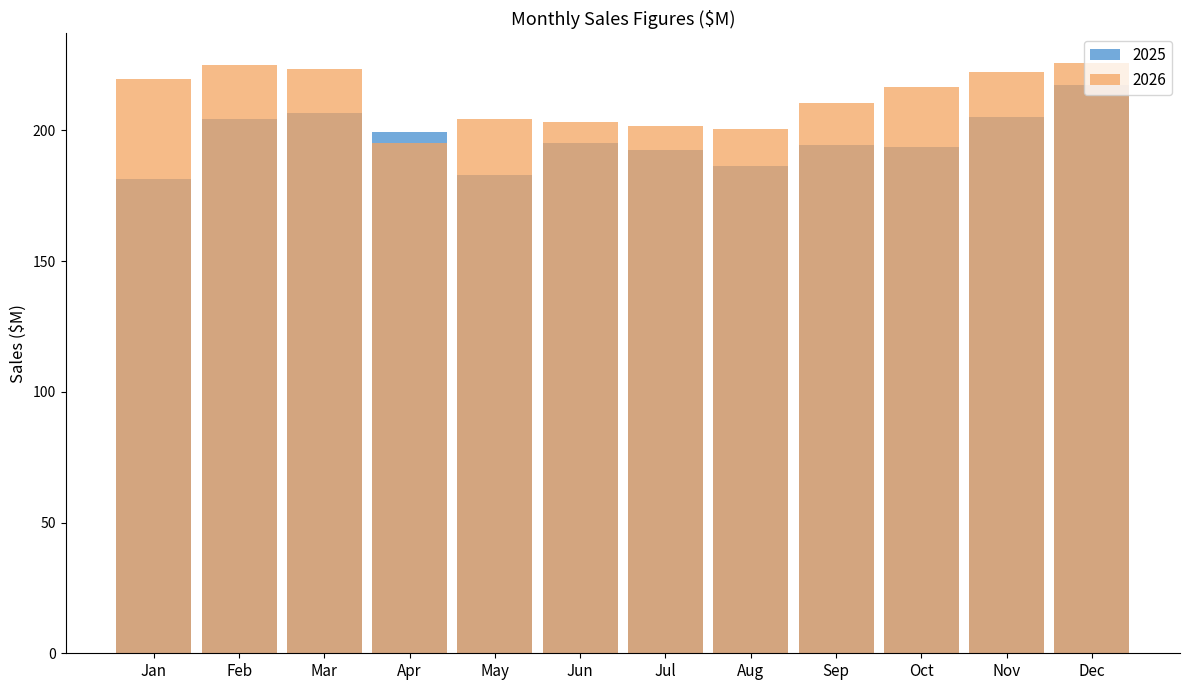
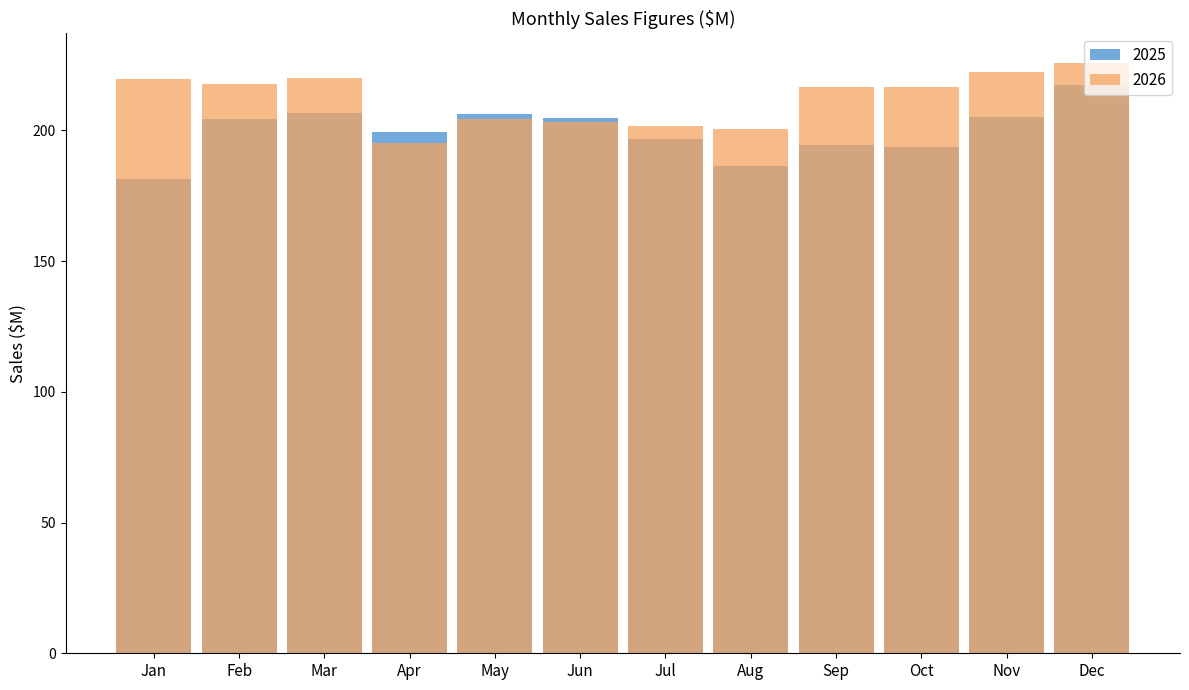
2026, Feb: 225 -> 218
2026, Mar: 224 -> 220
2025, May: 183 -> 206
2025, Jun: 195 -> 205
2025, Jul: 192 -> 197
2026, Sep: 211 -> 217
